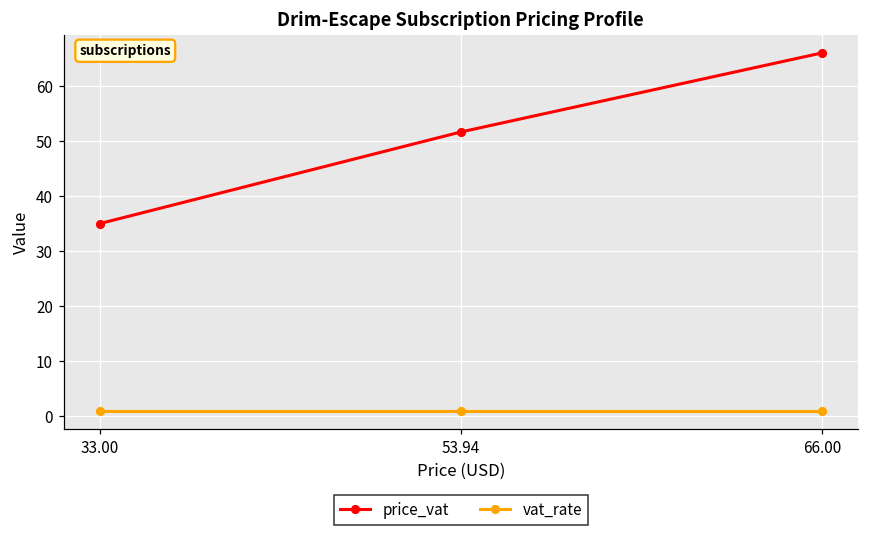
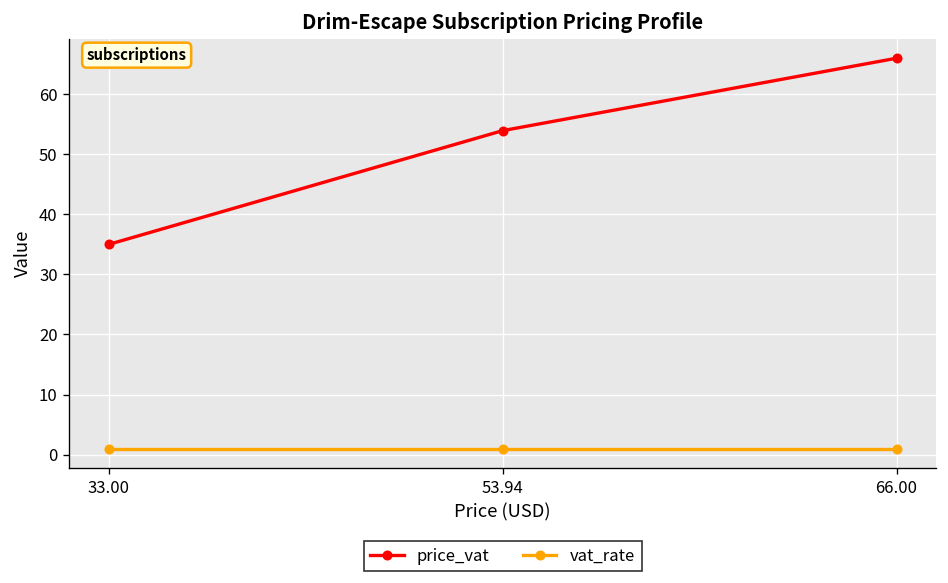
price_vat, 53.94: 52 -> 54
